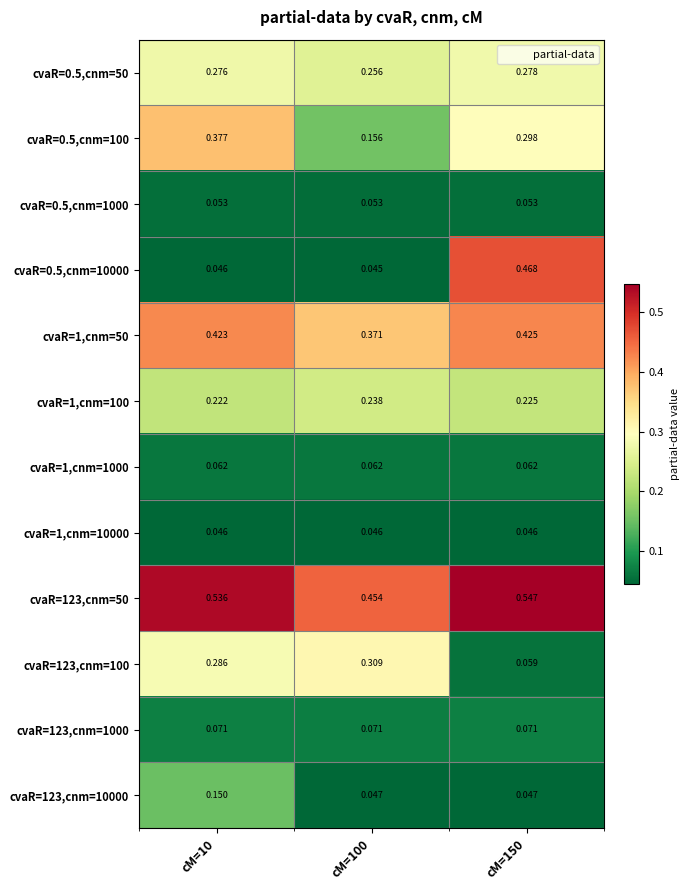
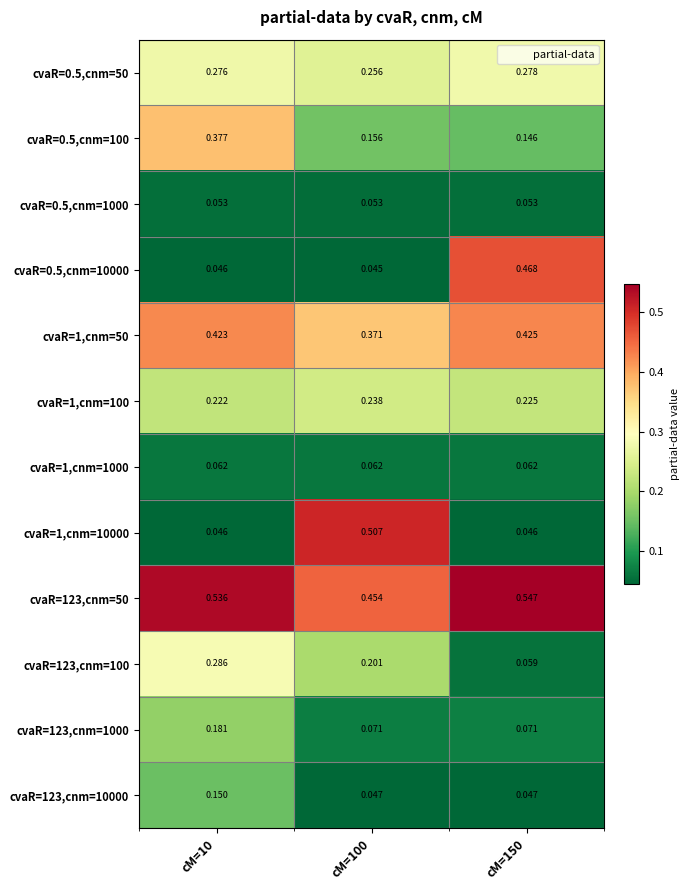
cvaR=0.5,cnm=100, cM=150: 0.298 -> 0.146
cvaR=1,cnm=10000, cM=100: 0.046 -> 0.507
cvaR=123,cnm=100, cM=100: 0.309 -> 0.201
cvaR=123,cnm=1000, cM=10: 0.071 -> 0.181
